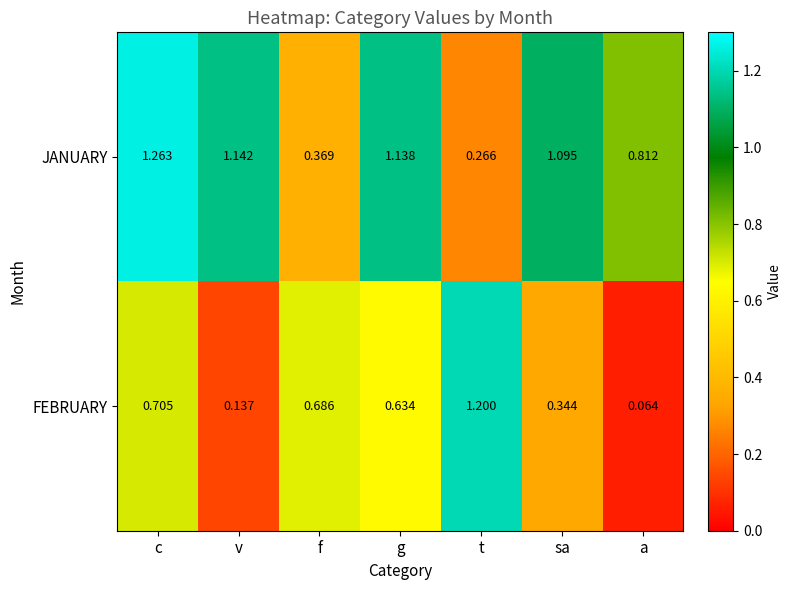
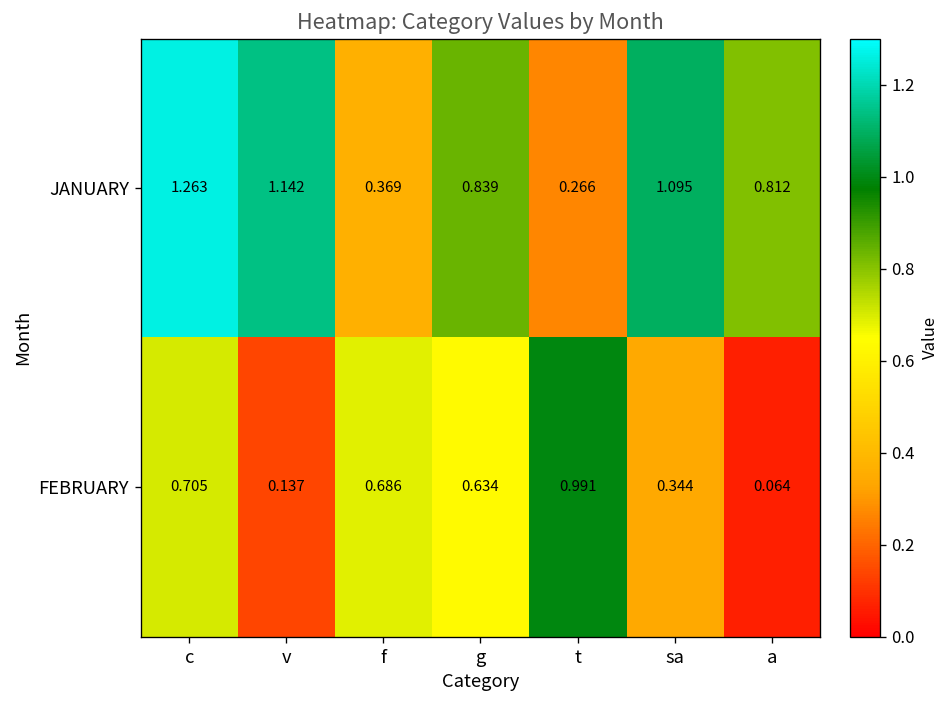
JANUARY, g: 1.138 -> 0.839
FEBRUARY, t: 1.200 -> 0.991
